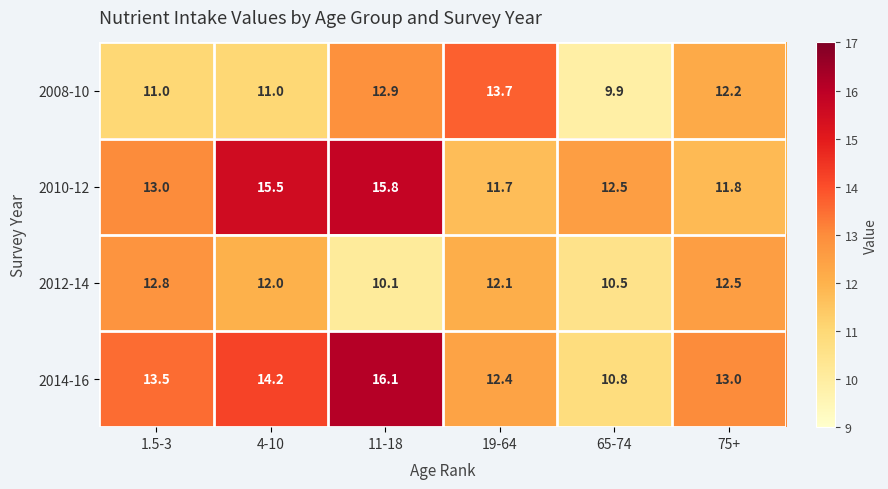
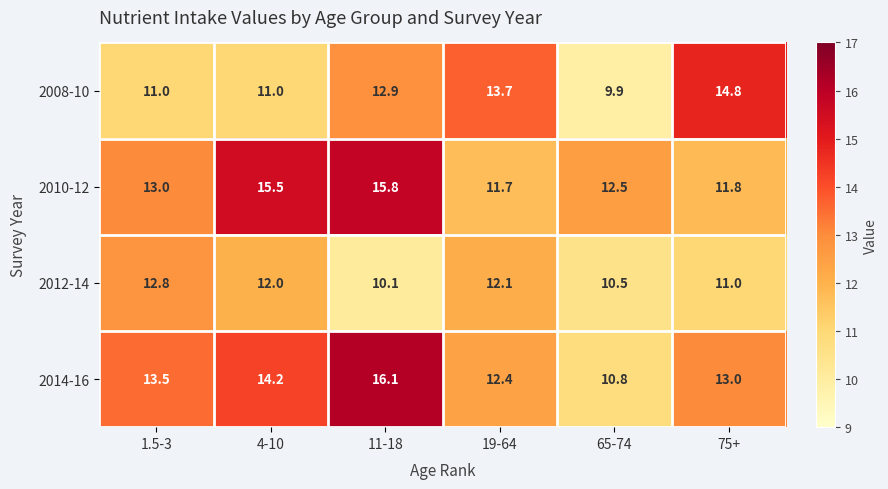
2008-10, 75+: 12.2 -> 14.8
2012-14, 75+: 12.5 -> 11.0
